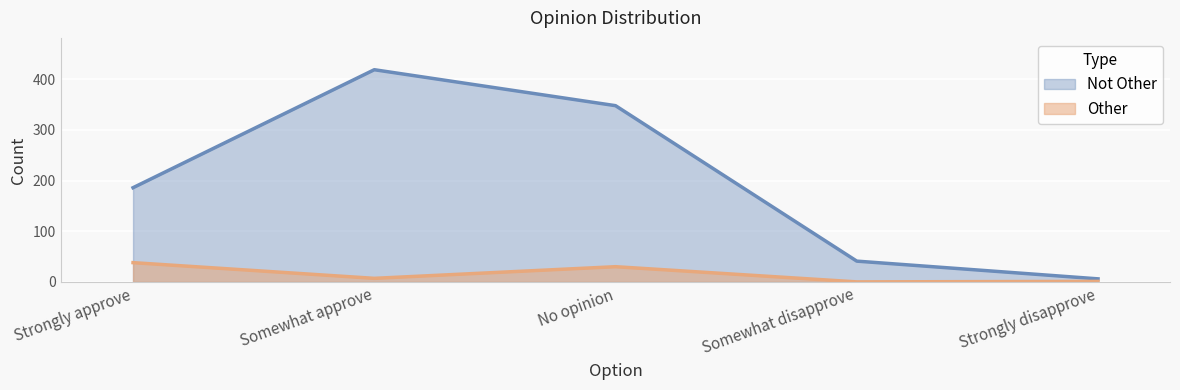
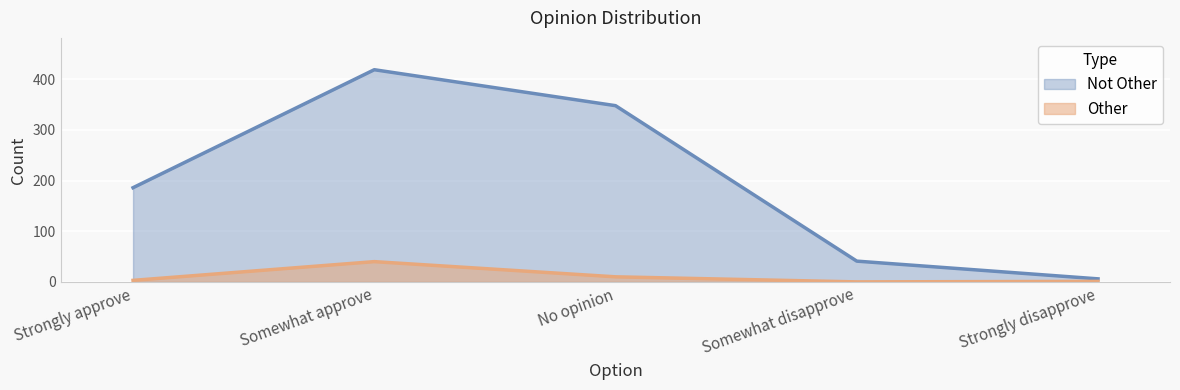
Other, Strongly approve: 40 -> 0
Other, Somewhat approve: 10 -> 40
Other, No opinion: 30 -> 10
